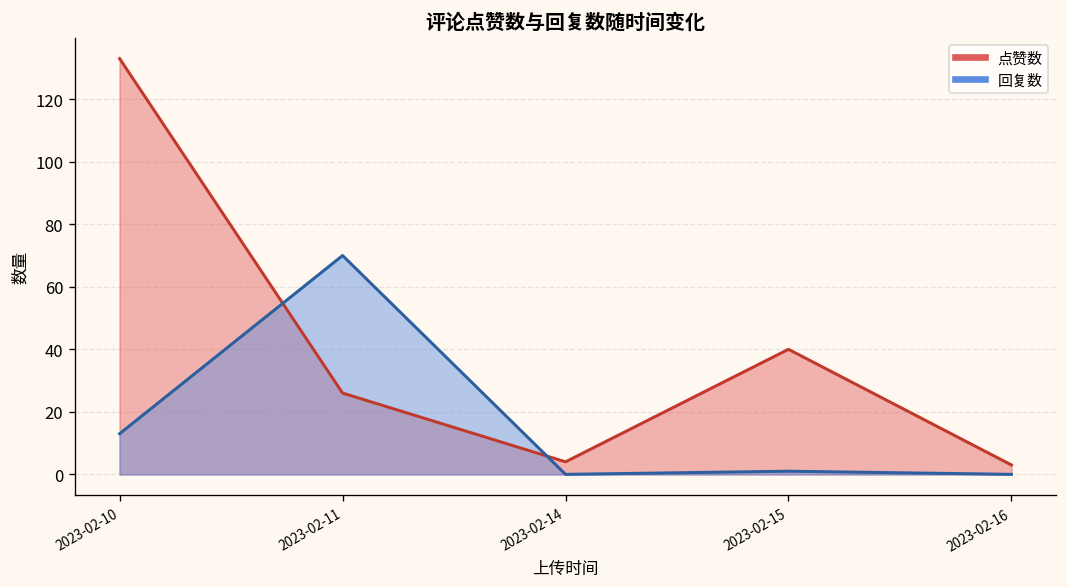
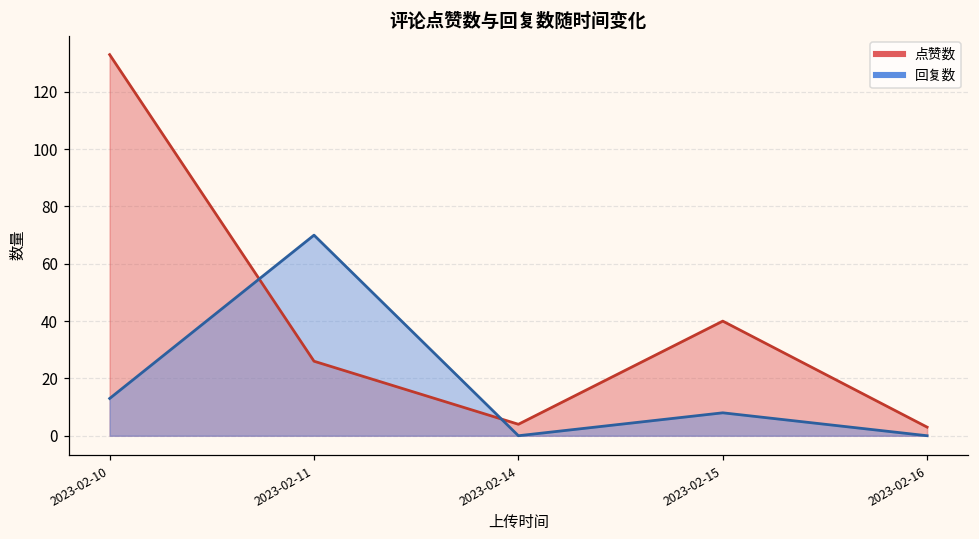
回复数, 2023-02-15: 1 -> 8
